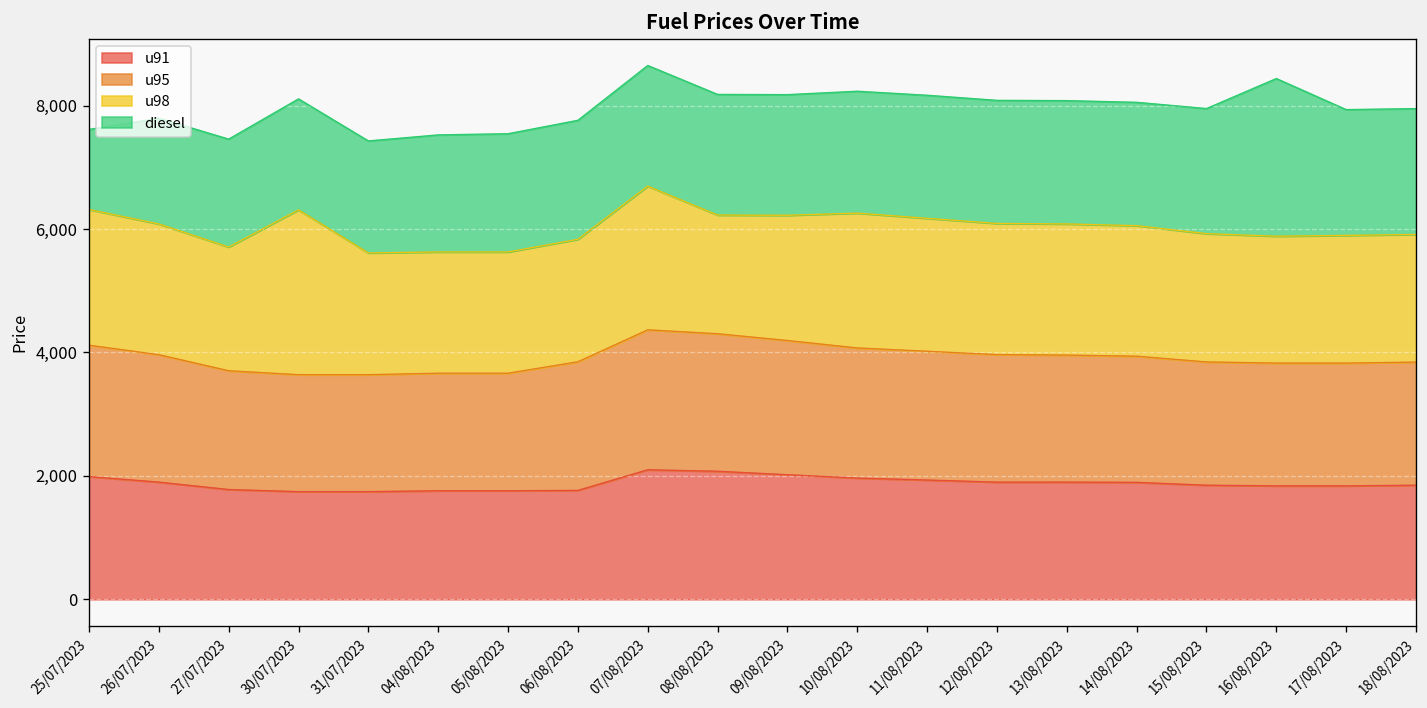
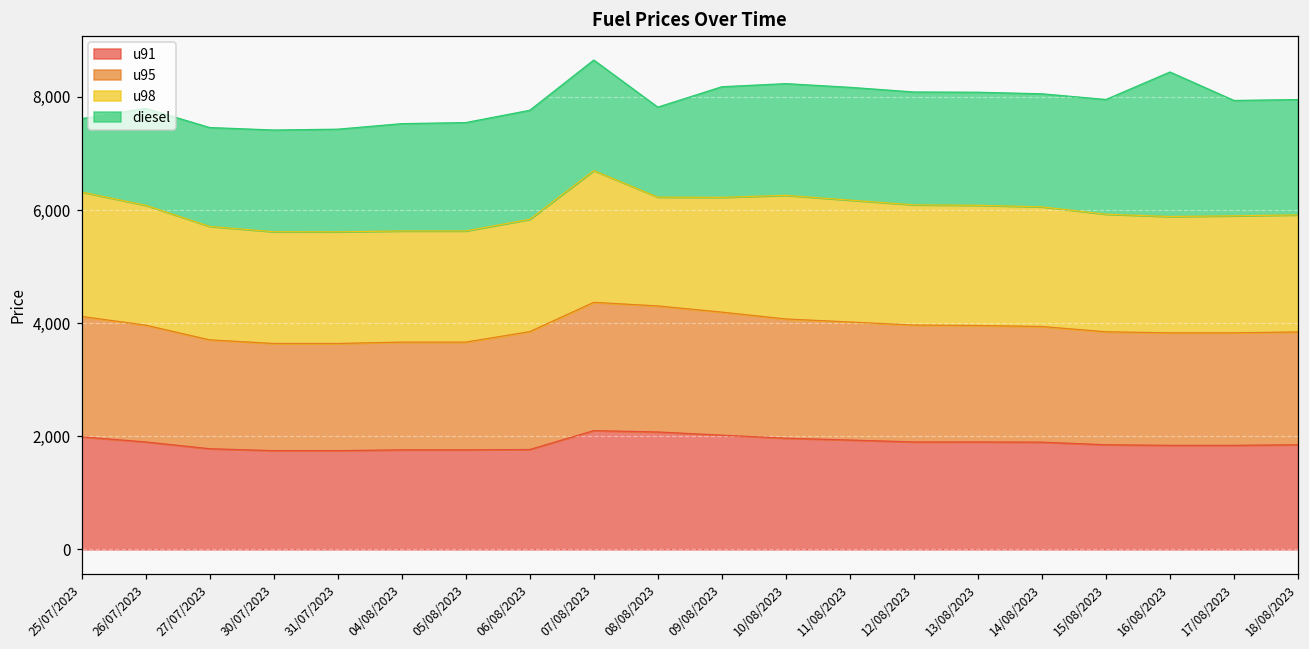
u98, 30/07/2023: 2,700 -> 2,000
diesel, 08/08/2023: 2,000 -> 1,600
